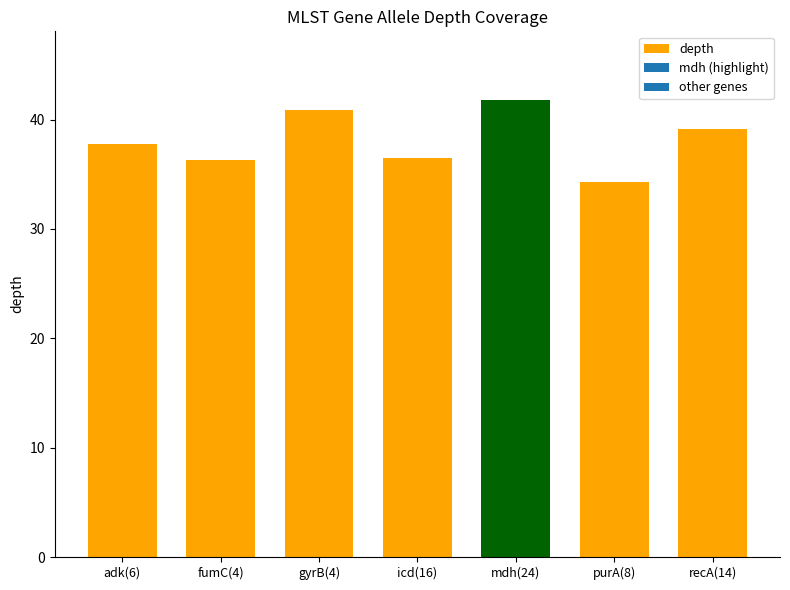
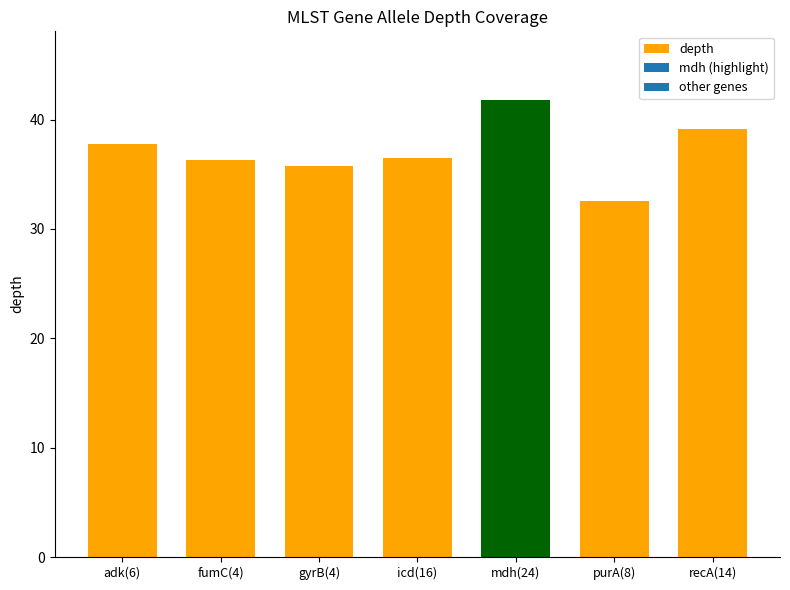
gyrB(4): 40.9 -> 35.8
purA(8): 34.3 -> 32.6
